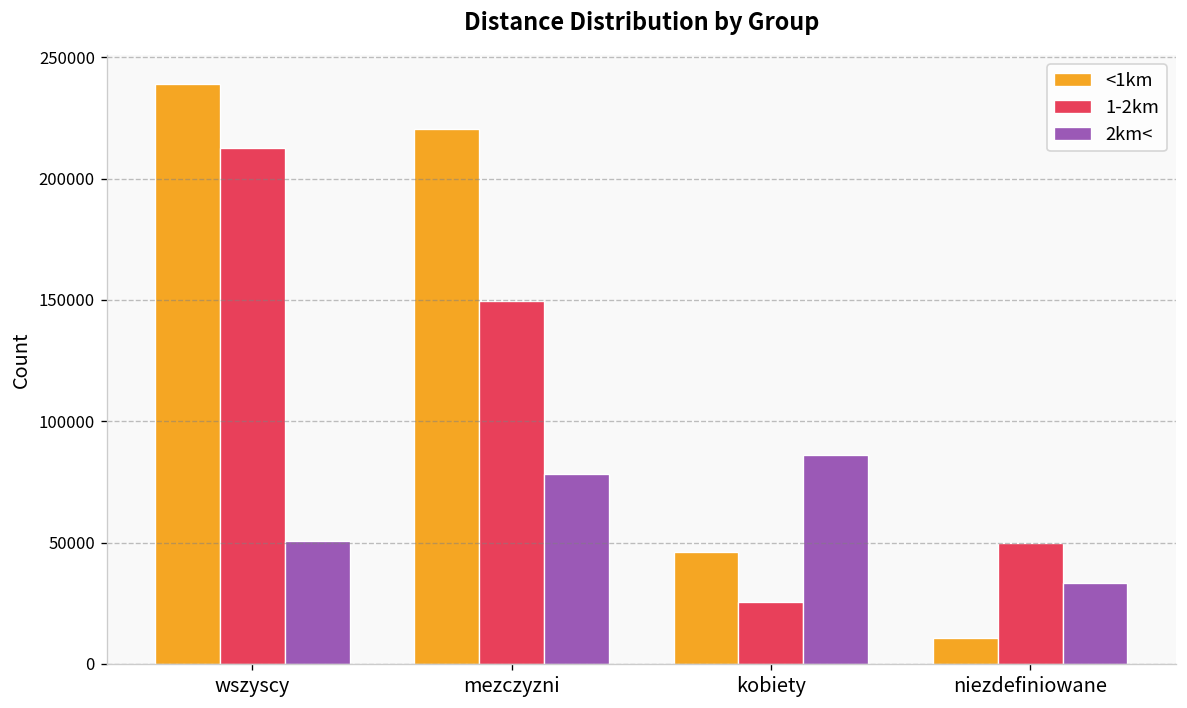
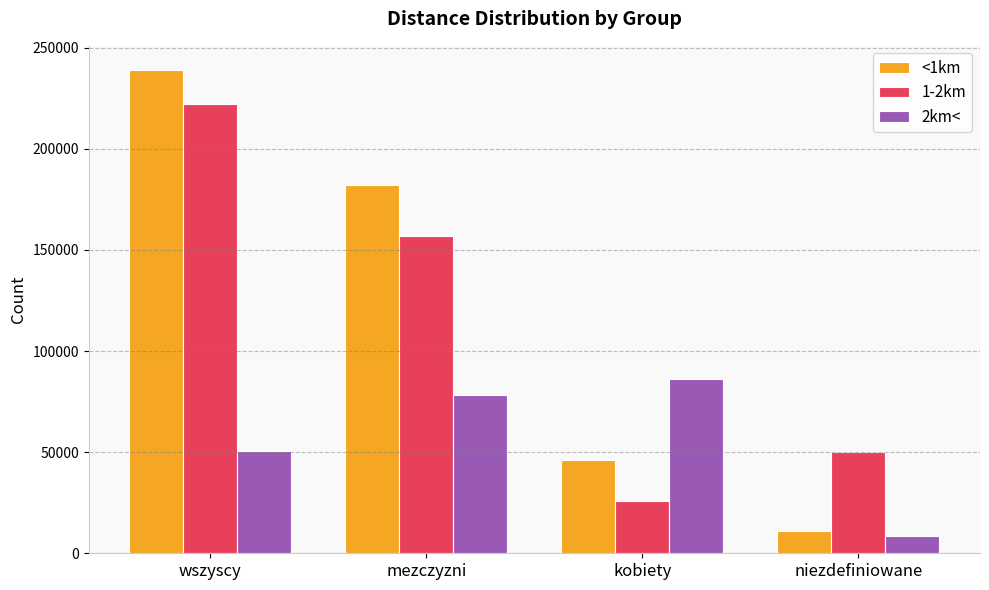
1-2km, wszyscy: 213000 -> 222000
<1km, mezczyzni: 220000 -> 182000
1-2km, mezczyzni: 150000 -> 157000
2km<, niezdefiniowane: 34000 -> 9000
